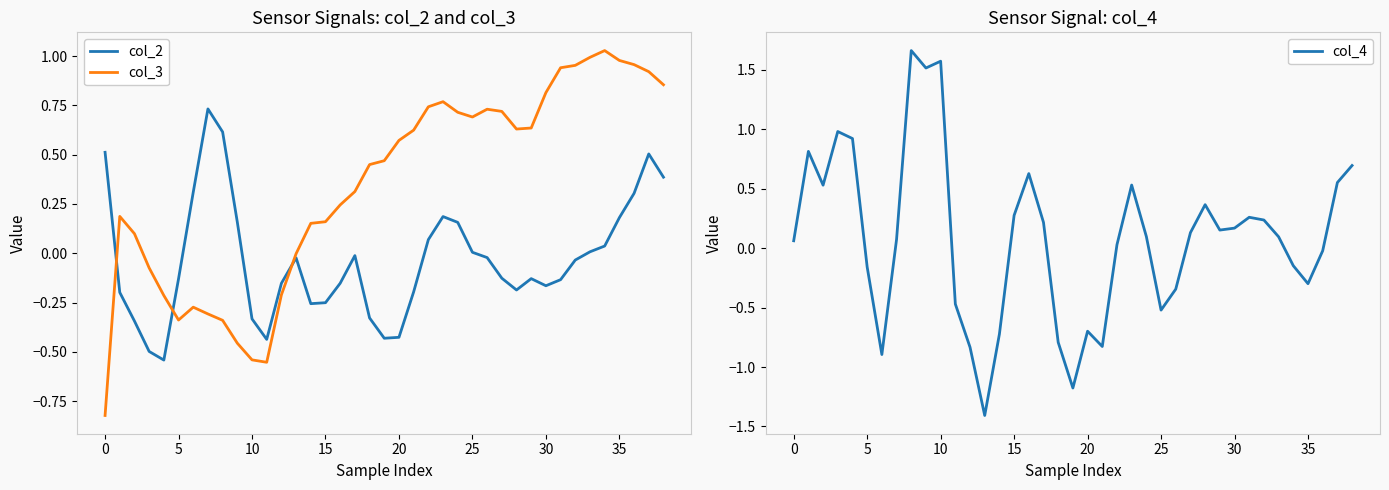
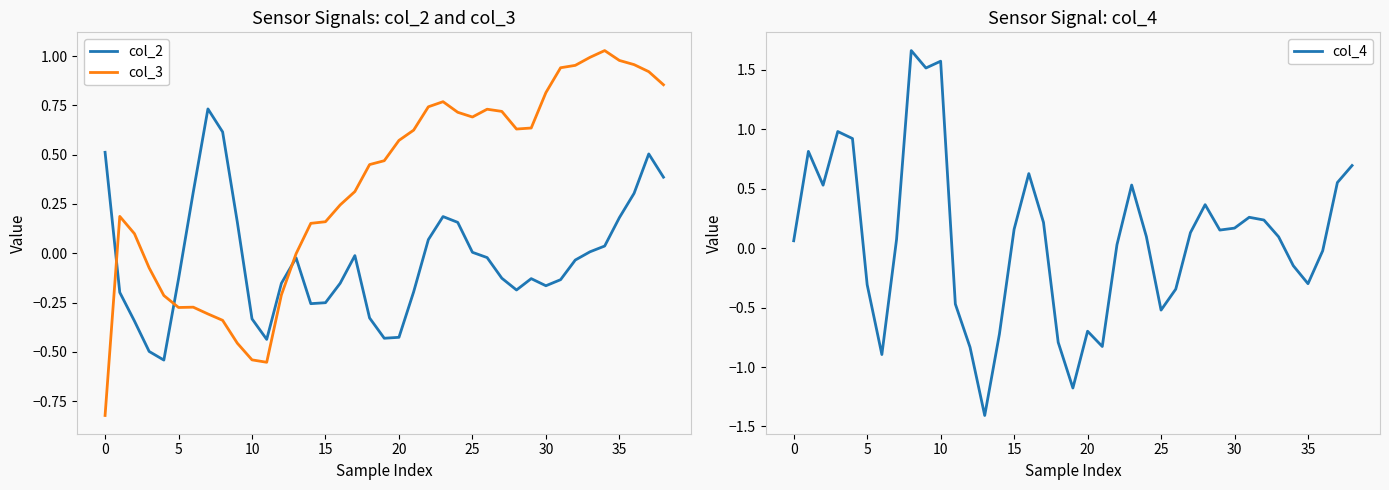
Sensor Signals: col_2 and col_3, col_3, 5: -0.34 -> -0.28
Sensor Signal: col_4, 5: -0.16 -> -0.31
Sensor Signal: col_4, 15: 0.28 -> 0.16
